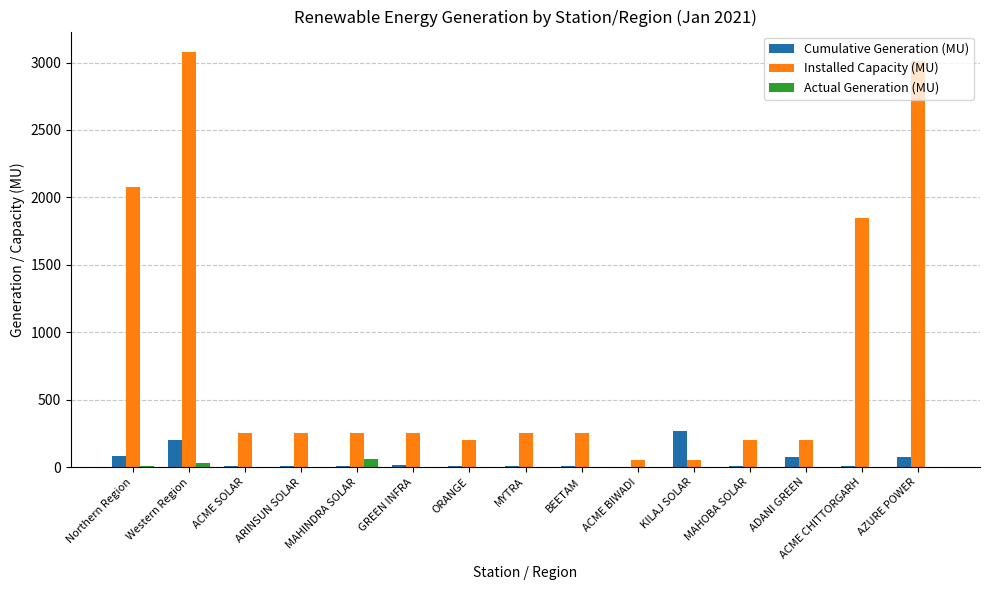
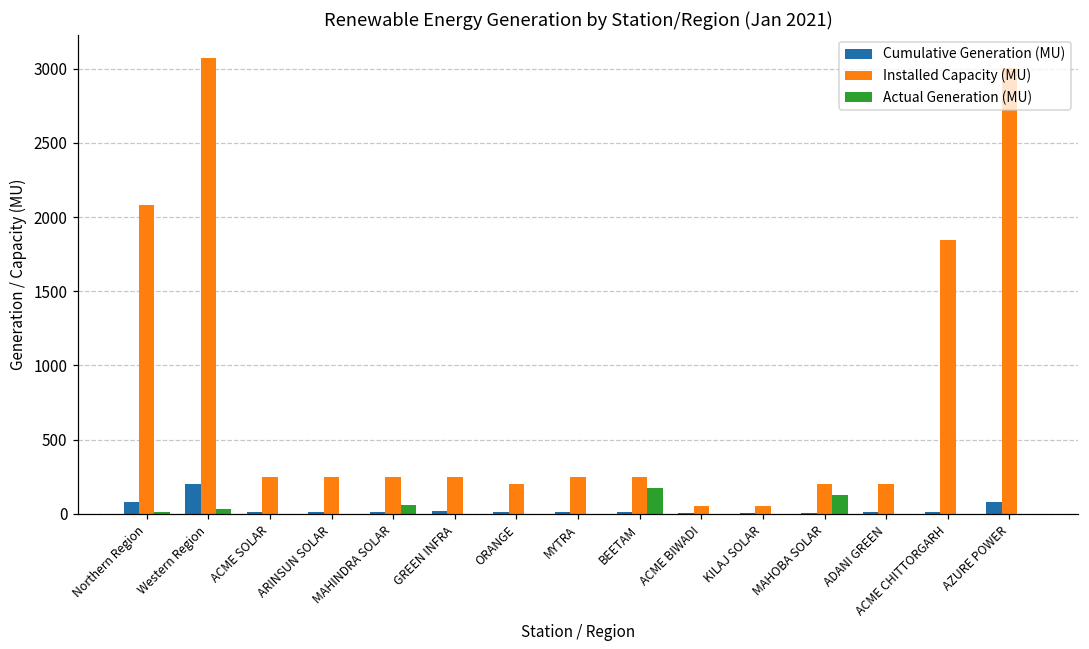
Actual Generation (MU), BEETAM: 0 -> 170
Cumulative Generation (MU), KILAJ SOLAR: 270 -> 0
Actual Generation (MU), MAHOBA SOLAR: 0 -> 130
Cumulative Generation (MU), ADANI GREEN: 70 -> 10
